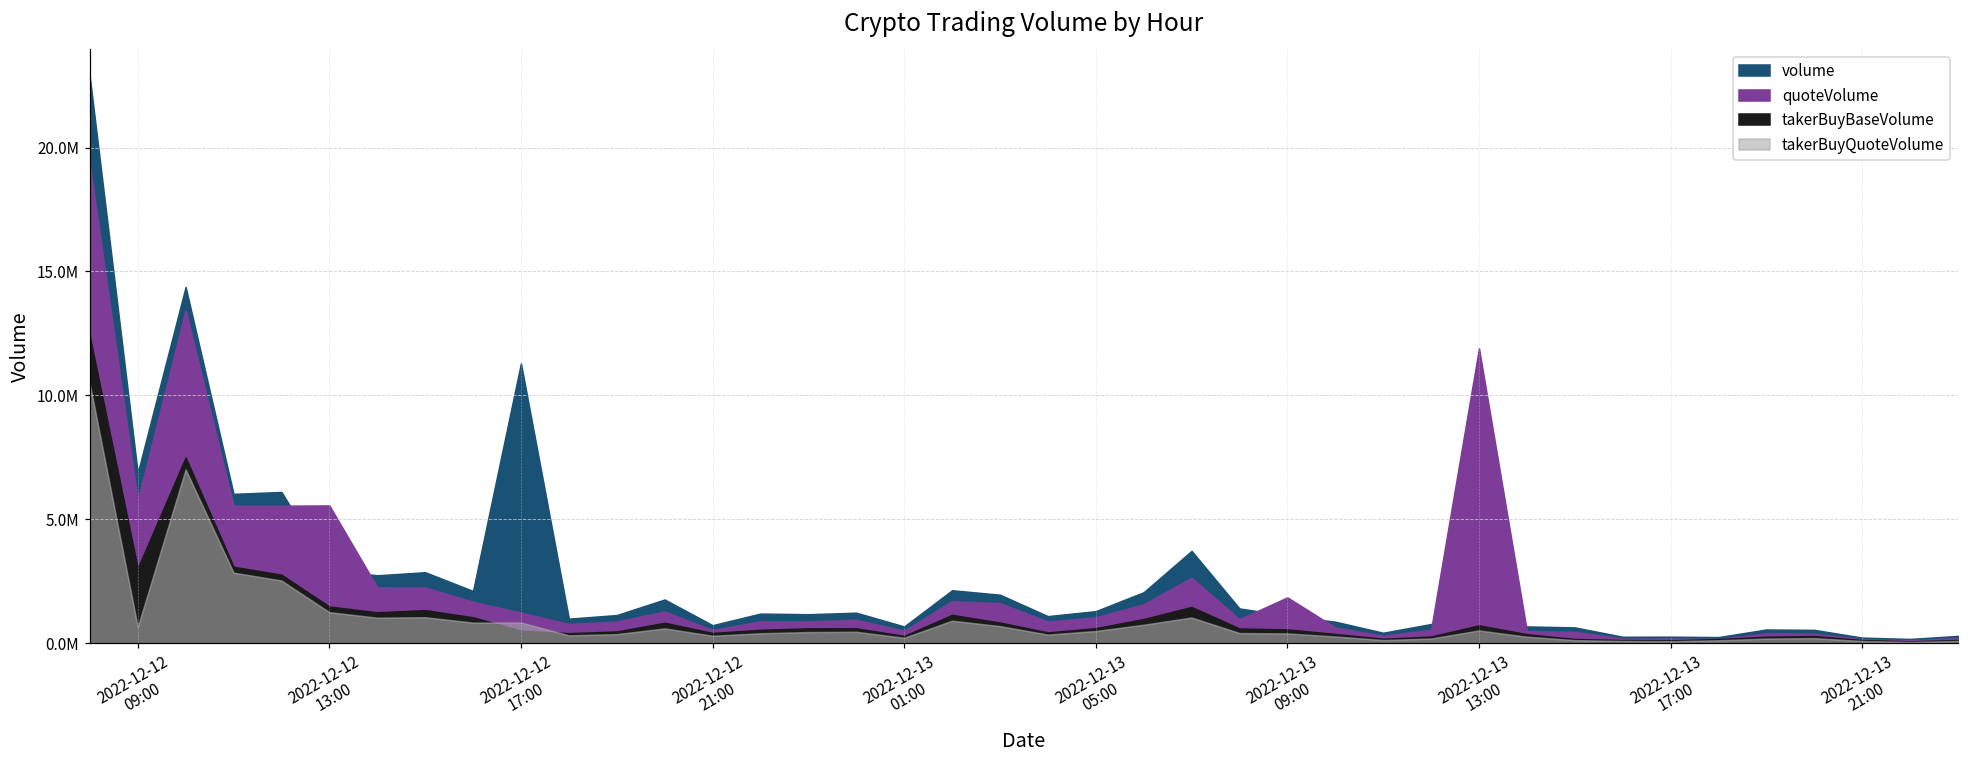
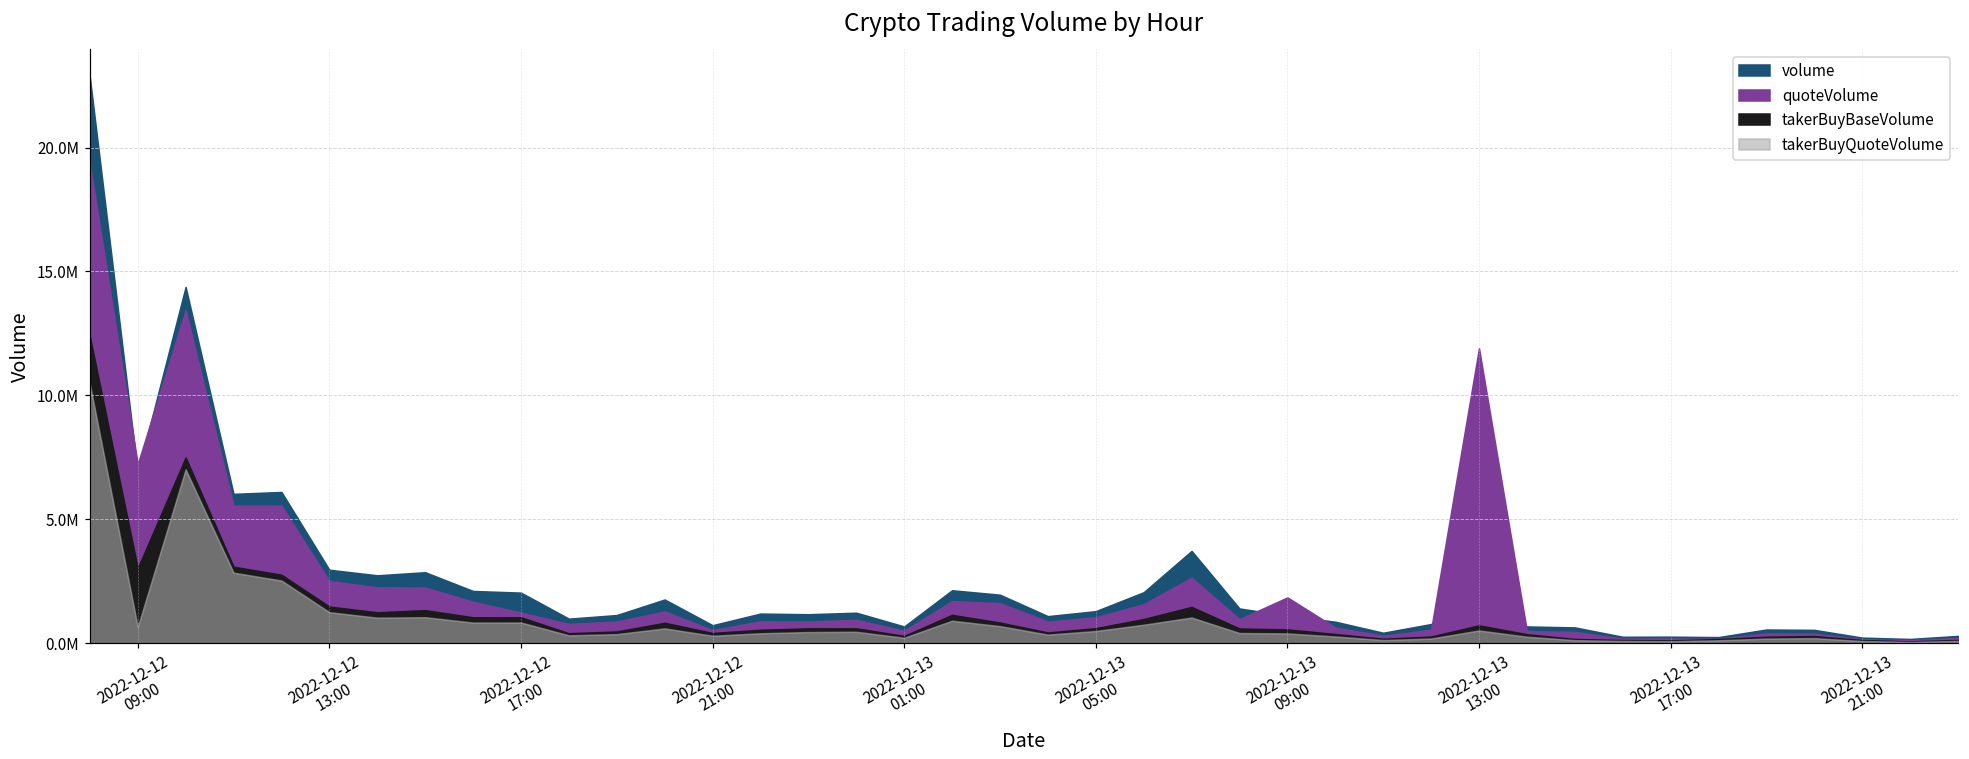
quoteVolume, 2022-12-12 09:00: 5800000 -> 7200000
quoteVolume, 2022-12-12 13:00: 5600000 -> 2500000
volume, 2022-12-12 17:00: 11300000 -> 2000000
takerBuyBaseVolume, 2022-12-12 17:00: 500000 -> 1000000
